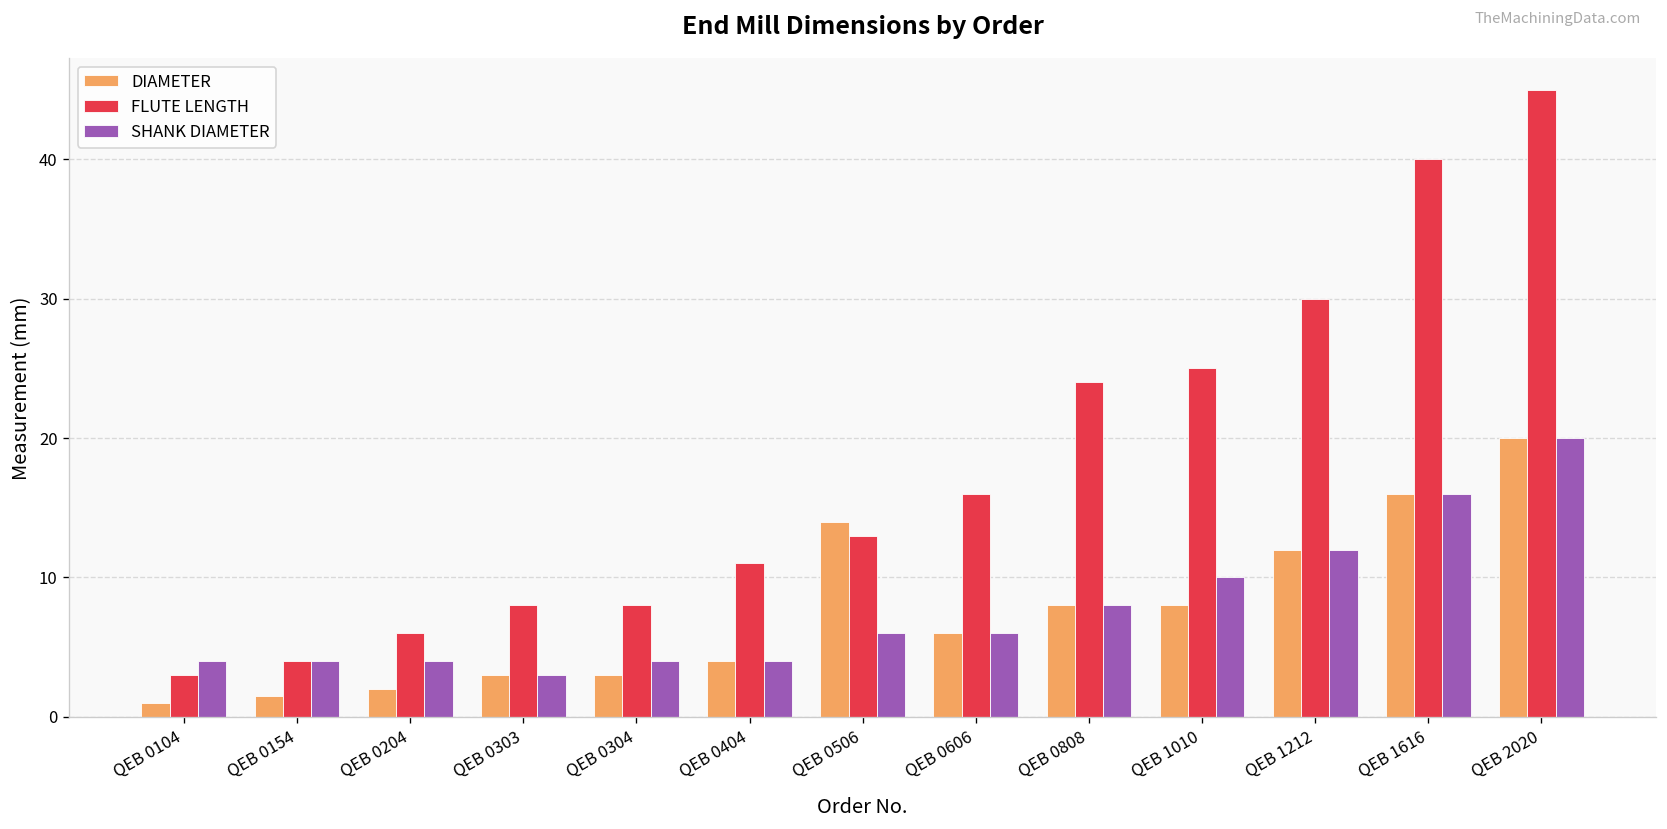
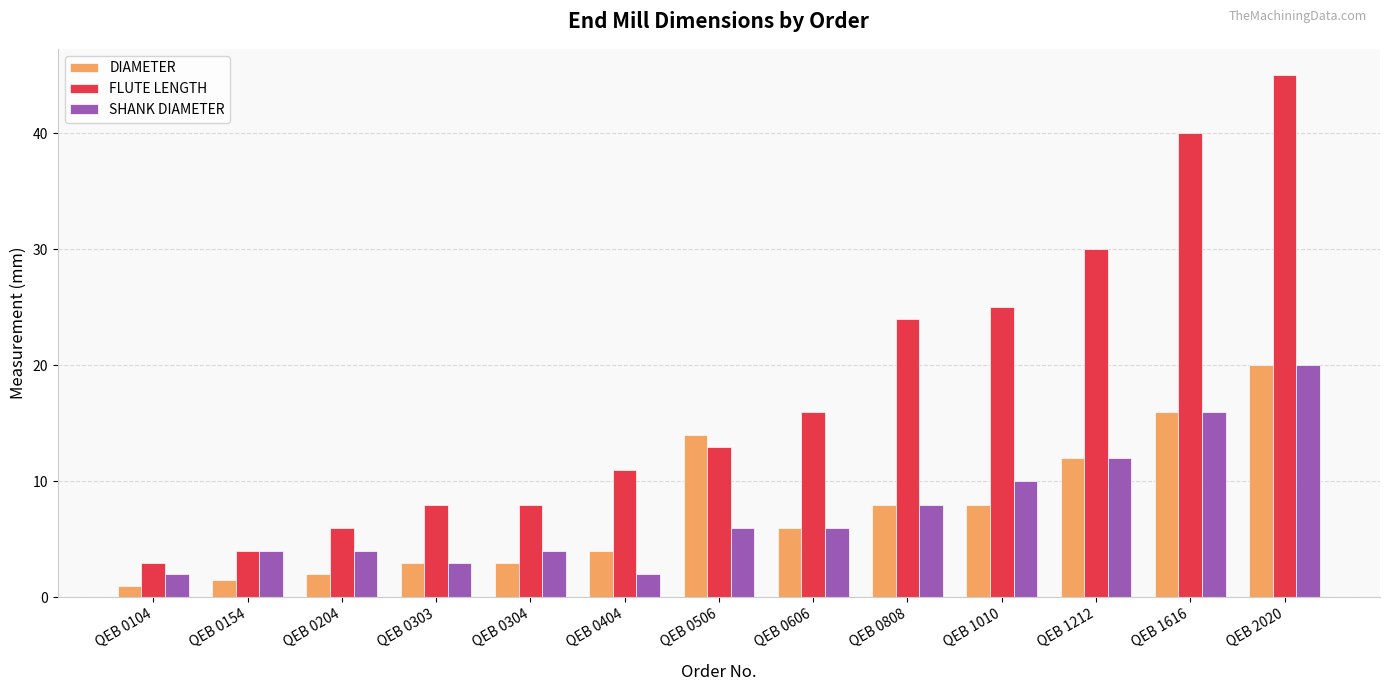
SHANK DIAMETER, QEB 0104: 4 -> 2
SHANK DIAMETER, QEB 0404: 4 -> 2
